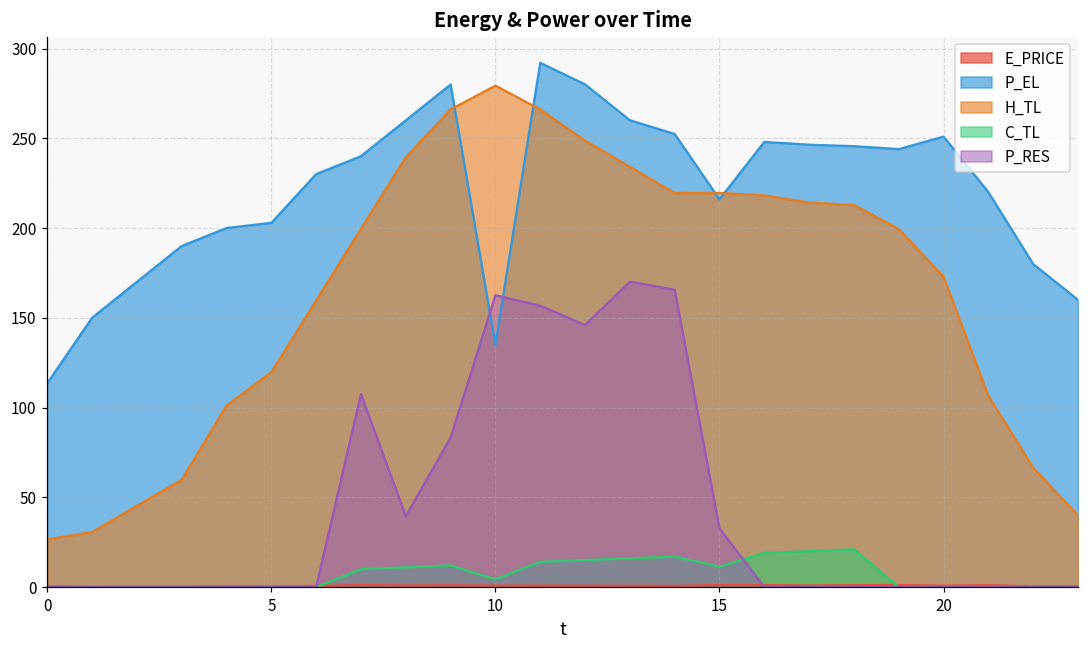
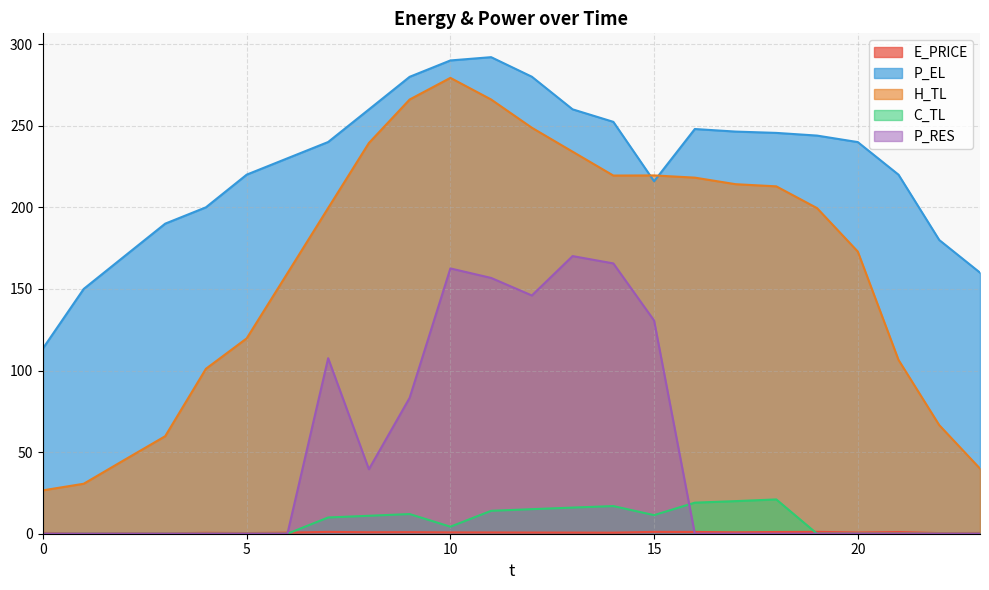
P_EL, 5: 203 -> 220
P_EL, 10: 135 -> 290
P_RES, 15: 33 -> 131
P_EL, 20: 251 -> 240
